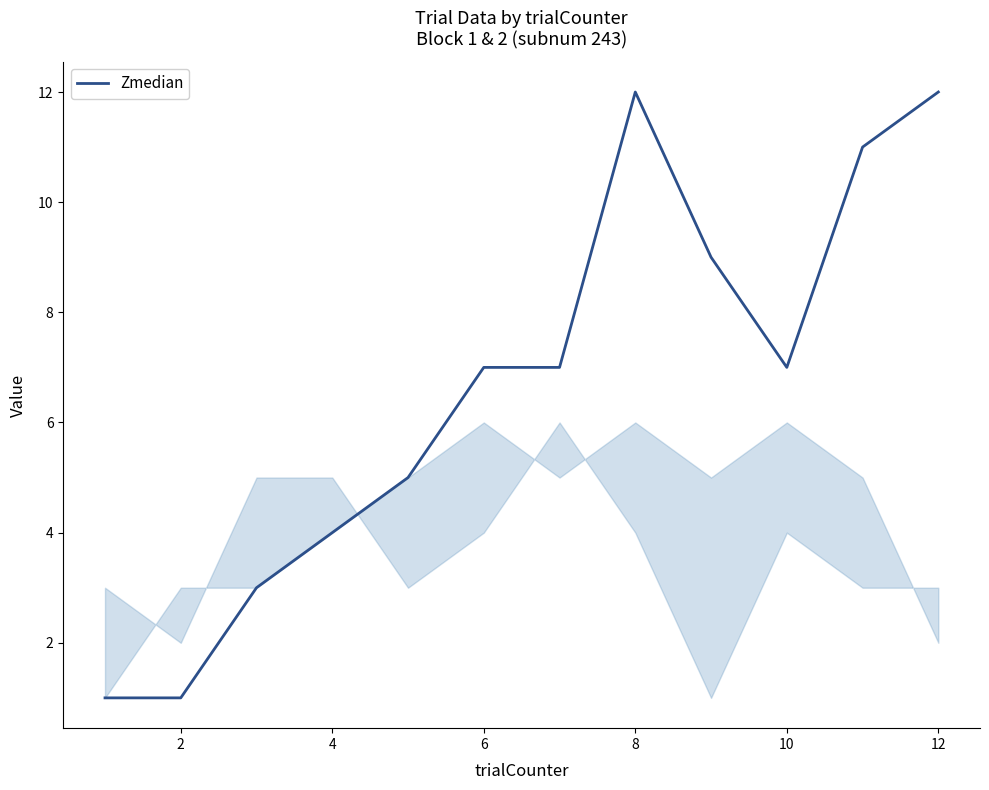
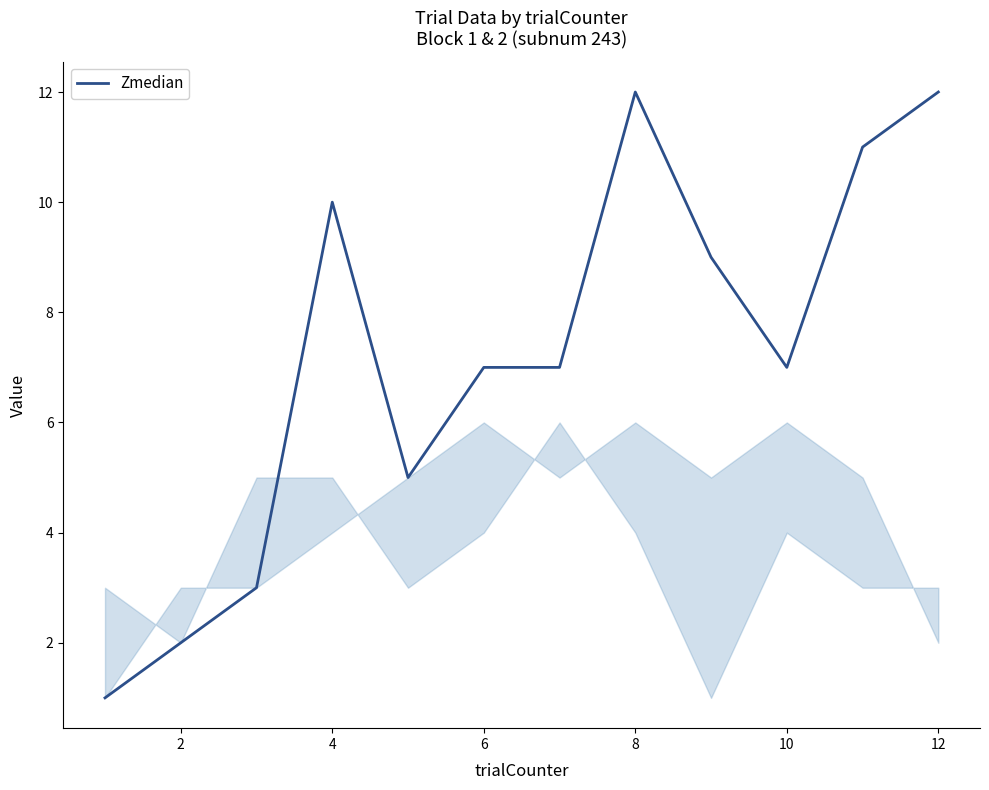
Zmedian, 2: 1 -> 2
Zmedian, 4: 4 -> 10
